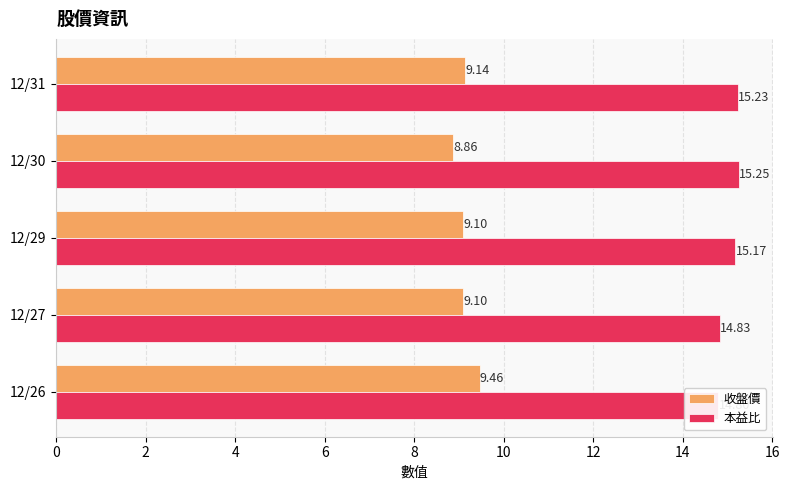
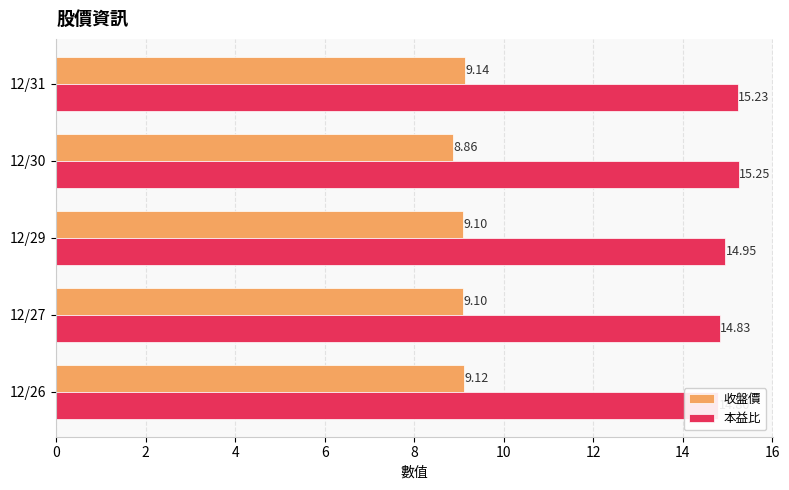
本益比, 12/29: 15.17 -> 14.95
收盤價, 12/26: 9.46 -> 9.12
